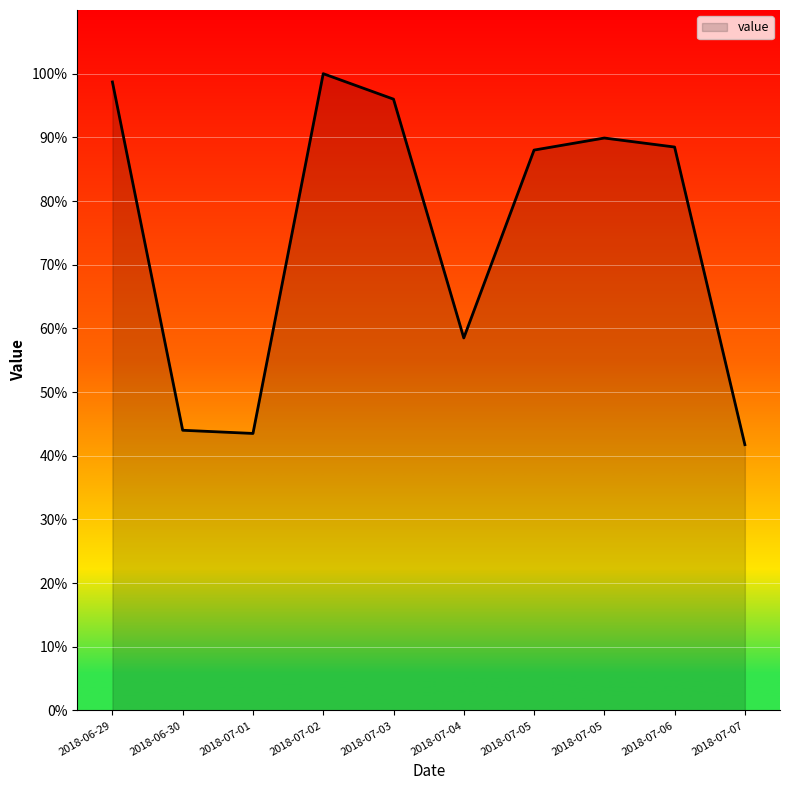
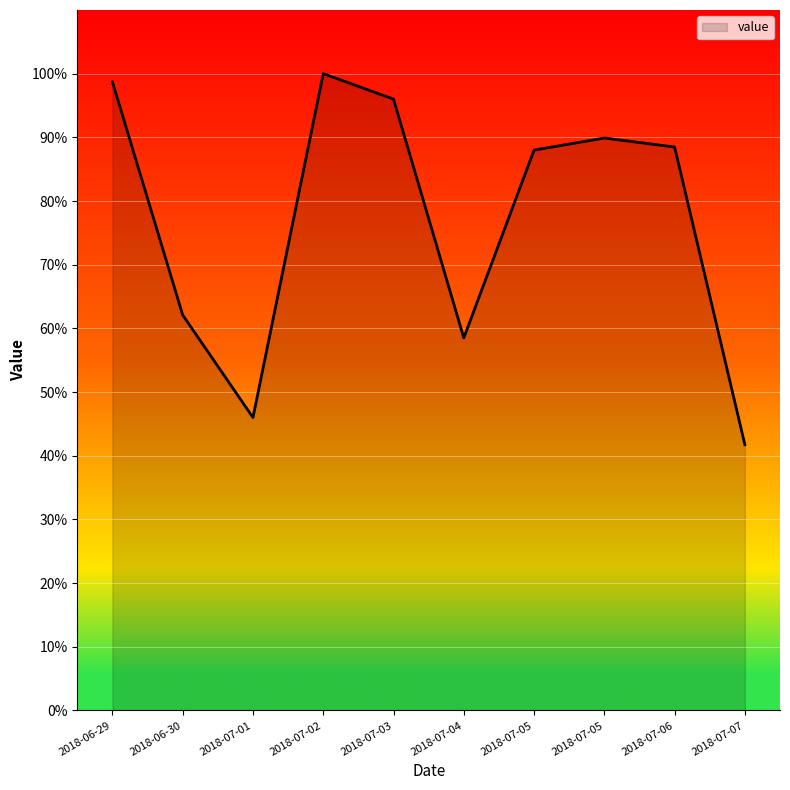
2018-06-30: 44% -> 62%
2018-07-01: 44% -> 46%
